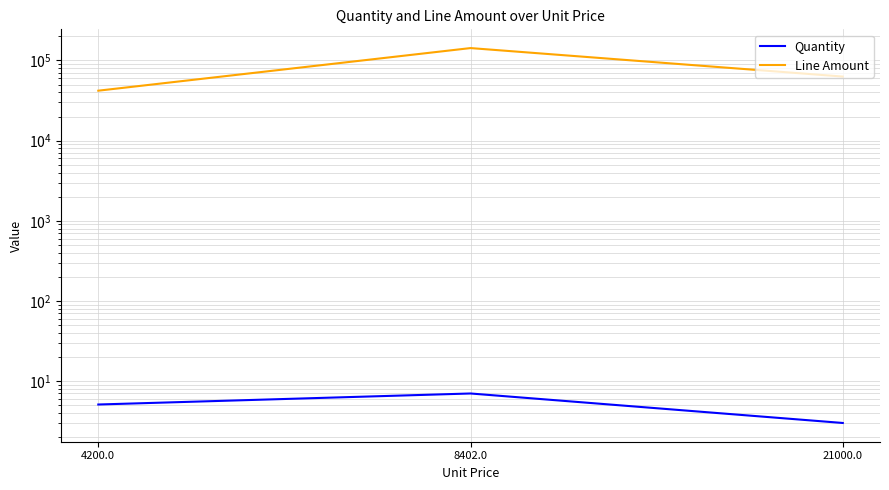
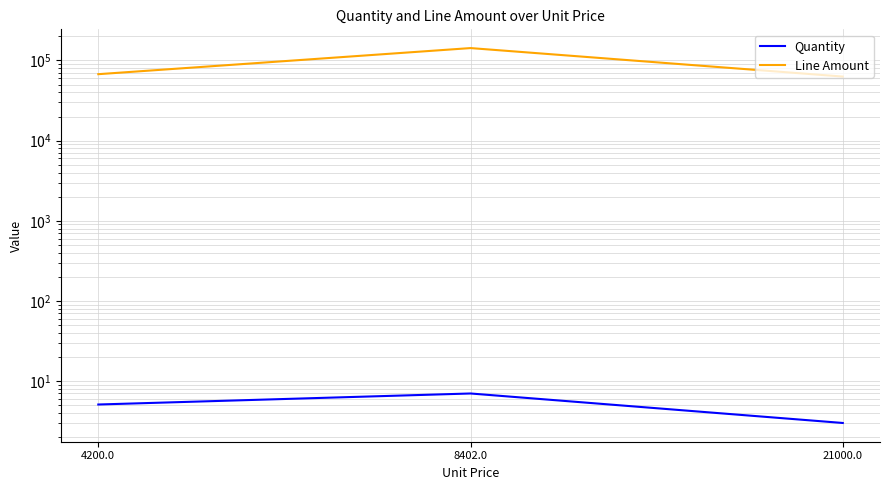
Line Amount, 4200.0: 40000 -> 70000
